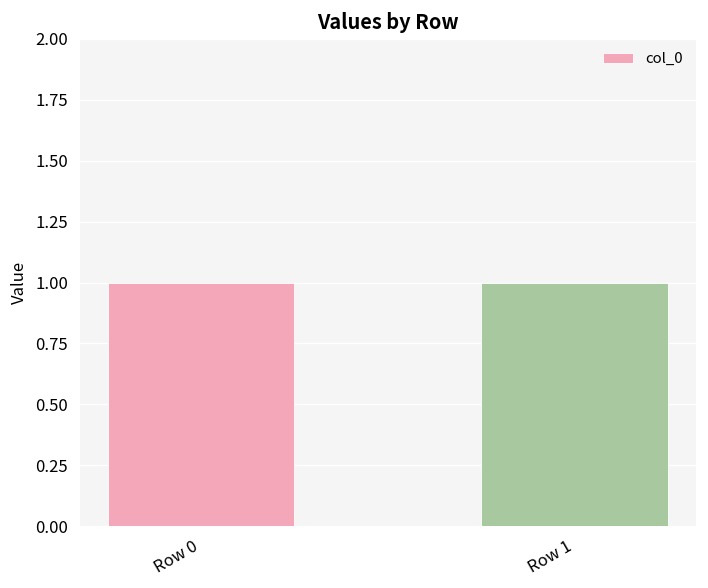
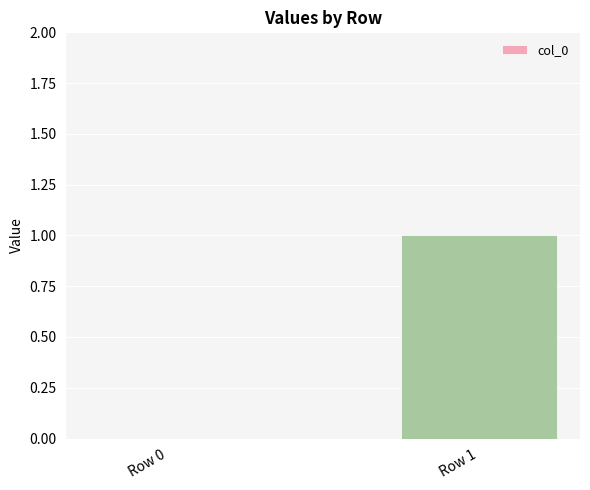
Row 0: 1 -> 0
